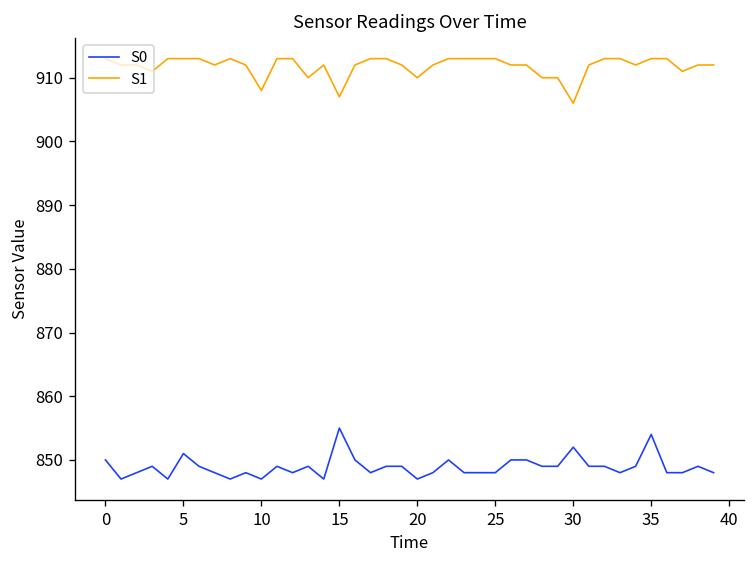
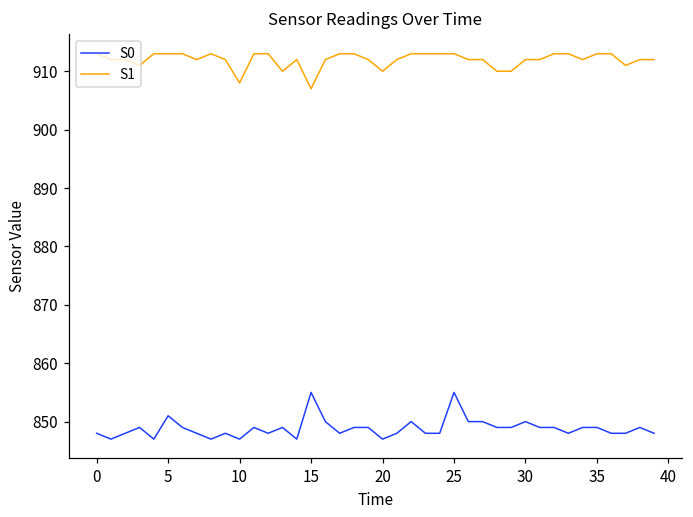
S0, 0: 850 -> 848
S0, 25: 848 -> 855
S0, 30: 852 -> 850
S1, 30: 906 -> 912
S0, 35: 854 -> 849
